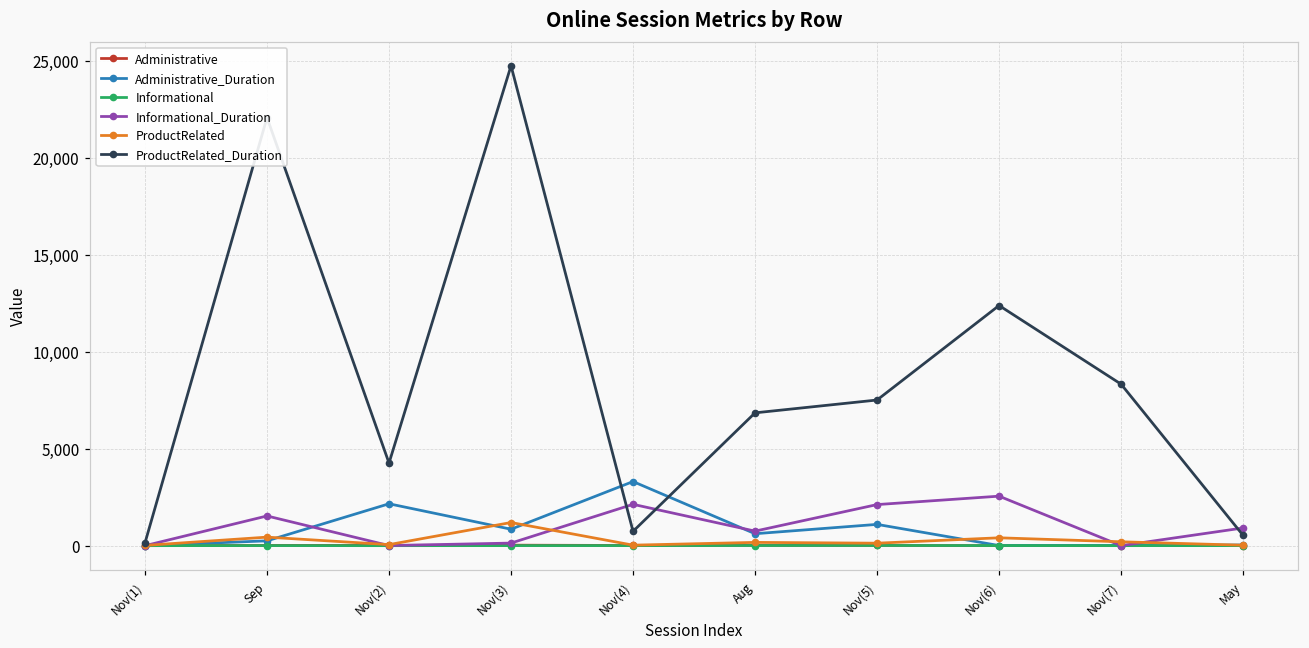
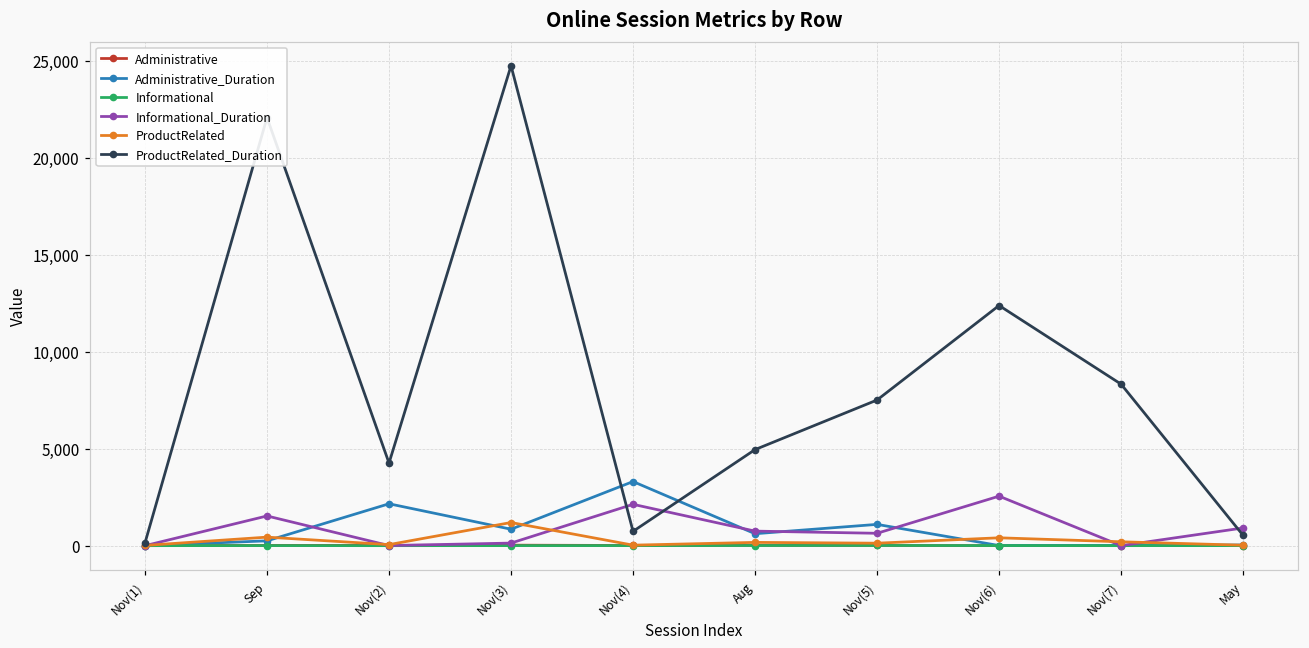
ProductRelated_Duration, Aug: 6,800 -> 5,000
Informational_Duration, Nov(5): 2,100 -> 600
